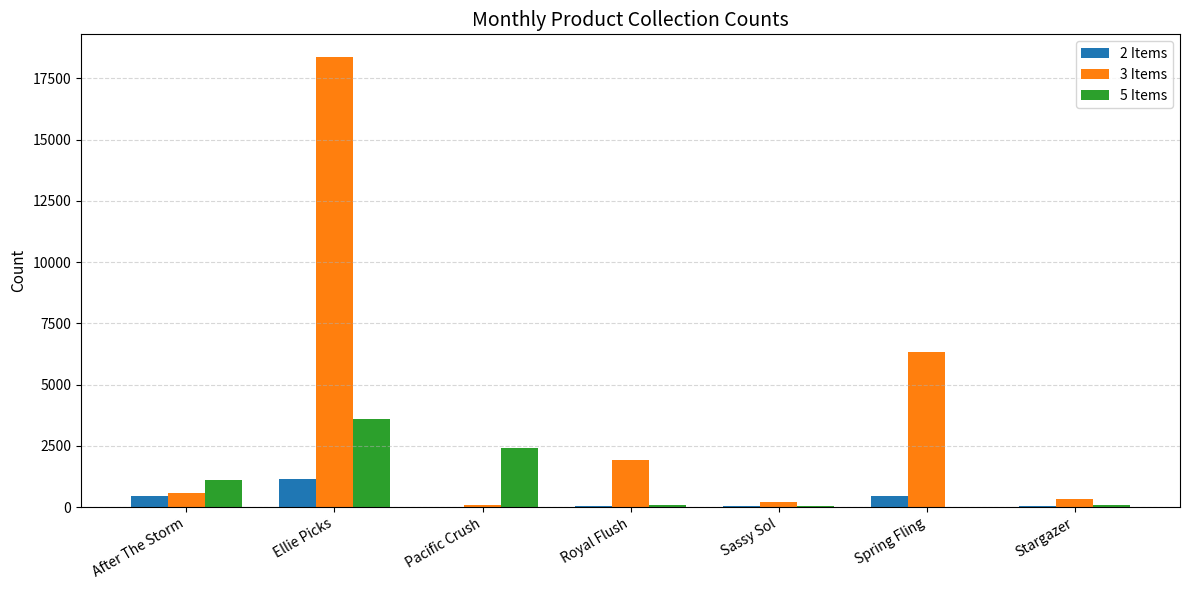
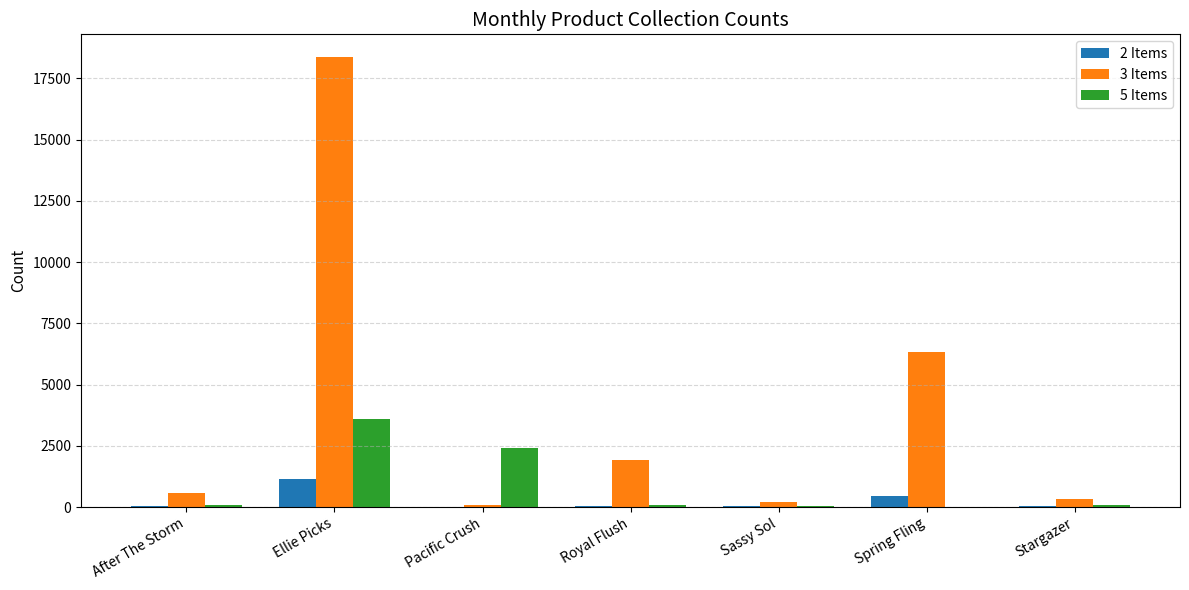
2 Items, After The Storm: 500 -> 100
5 Items, After The Storm: 1100 -> 100
